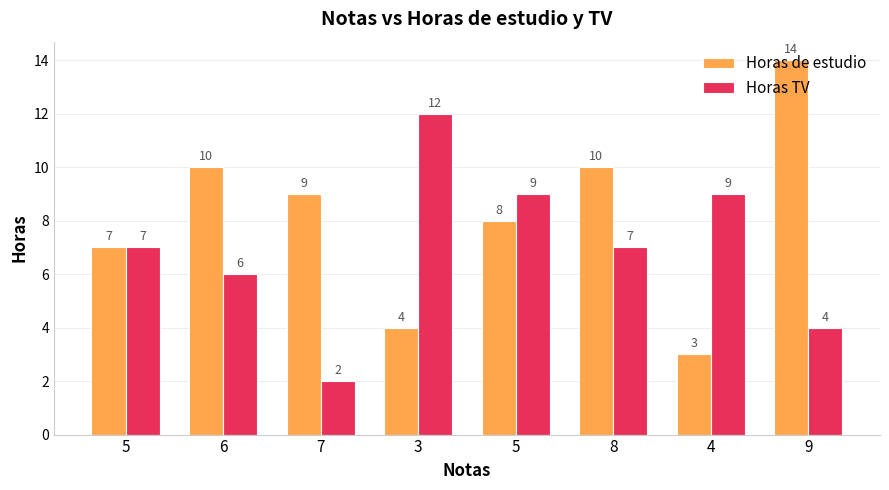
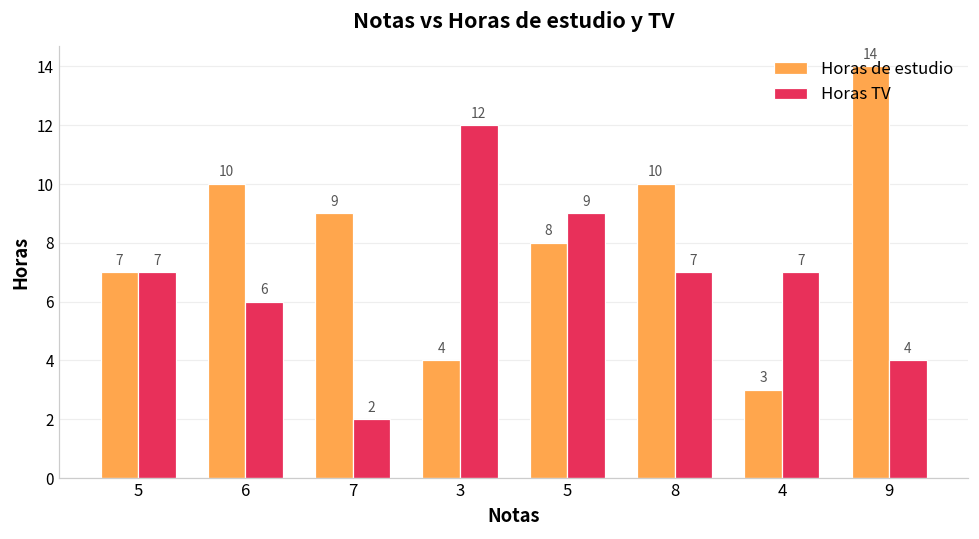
Horas TV, 4: 9 -> 7
